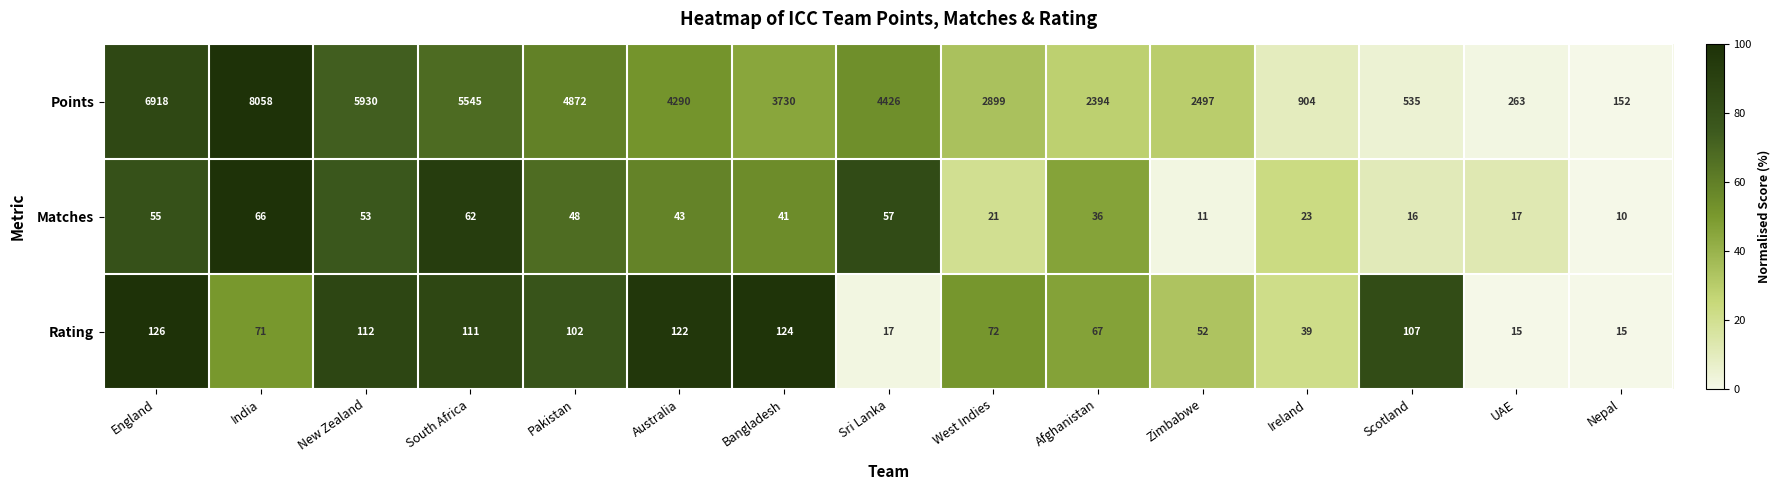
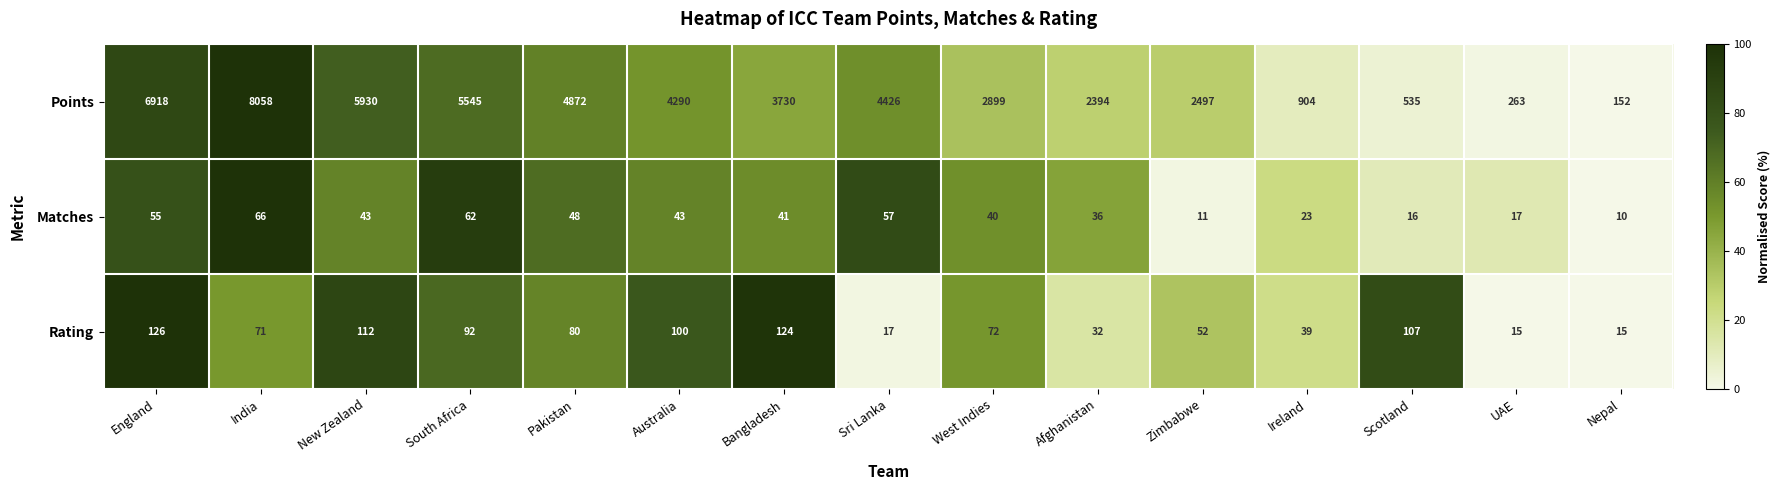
Matches, New Zealand: 53 -> 43
Matches, West Indies: 21 -> 40
Rating, South Africa: 111 -> 92
Rating, Pakistan: 102 -> 80
Rating, Australia: 122 -> 100
Rating, Afghanistan: 67 -> 32
